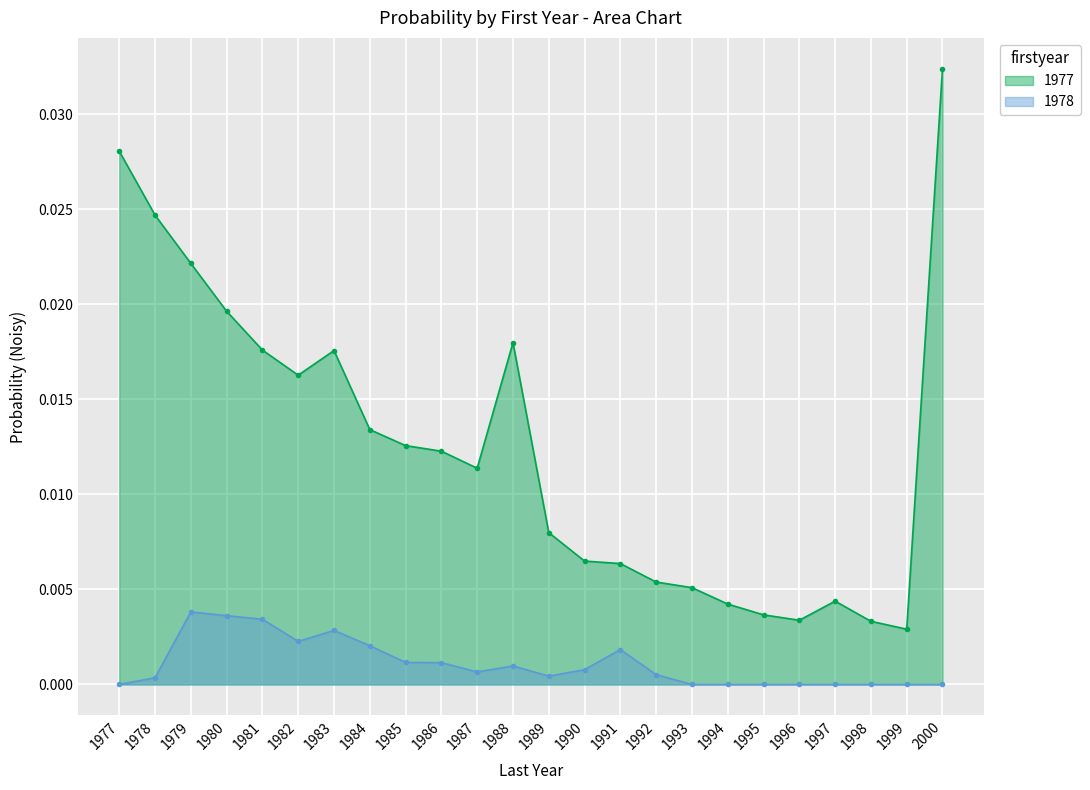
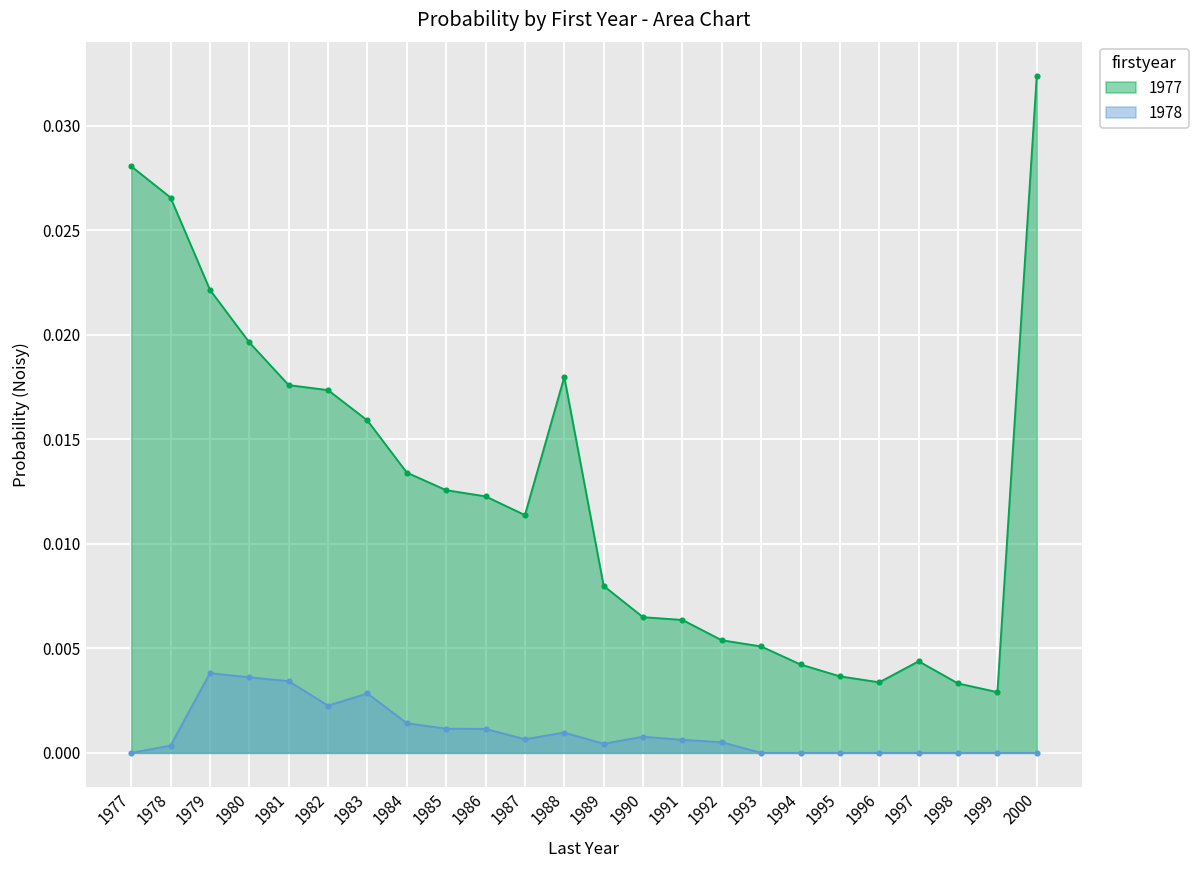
1977, 1978: 0.0247 -> 0.0266
1977, 1982: 0.0163 -> 0.0173
1977, 1983: 0.0176 -> 0.0159
1978, 1984: 0.0020 -> 0.0014
1978, 1991: 0.0018 -> 0.0006
